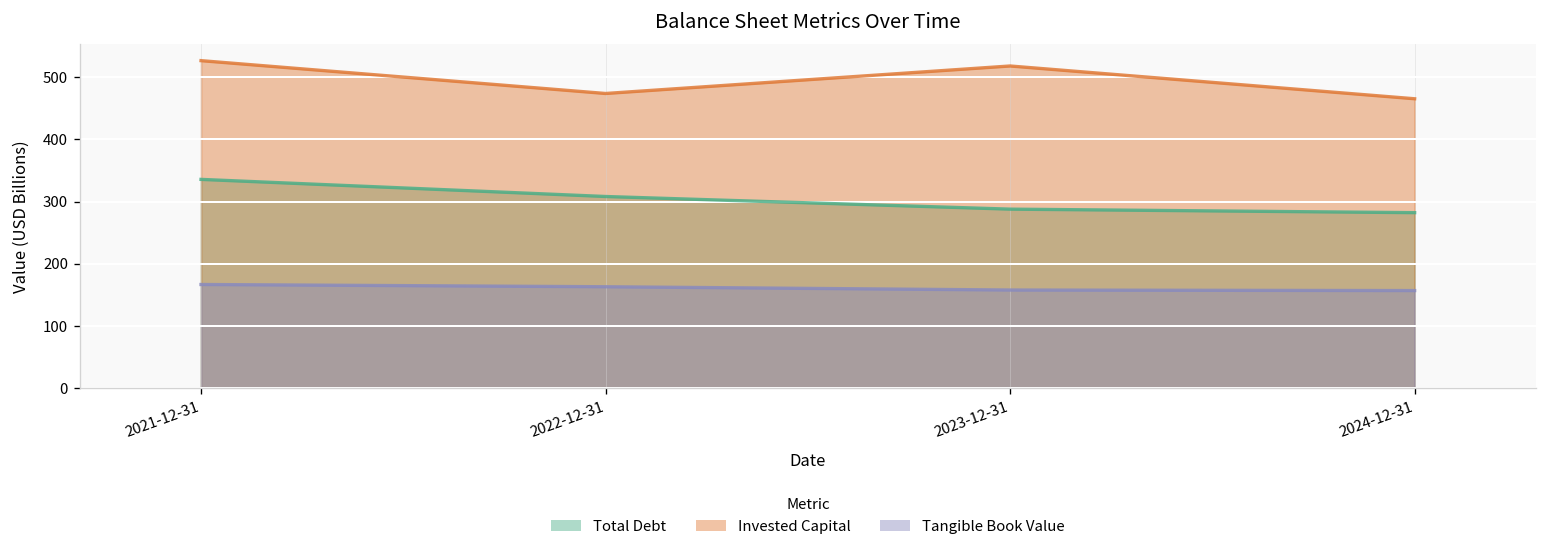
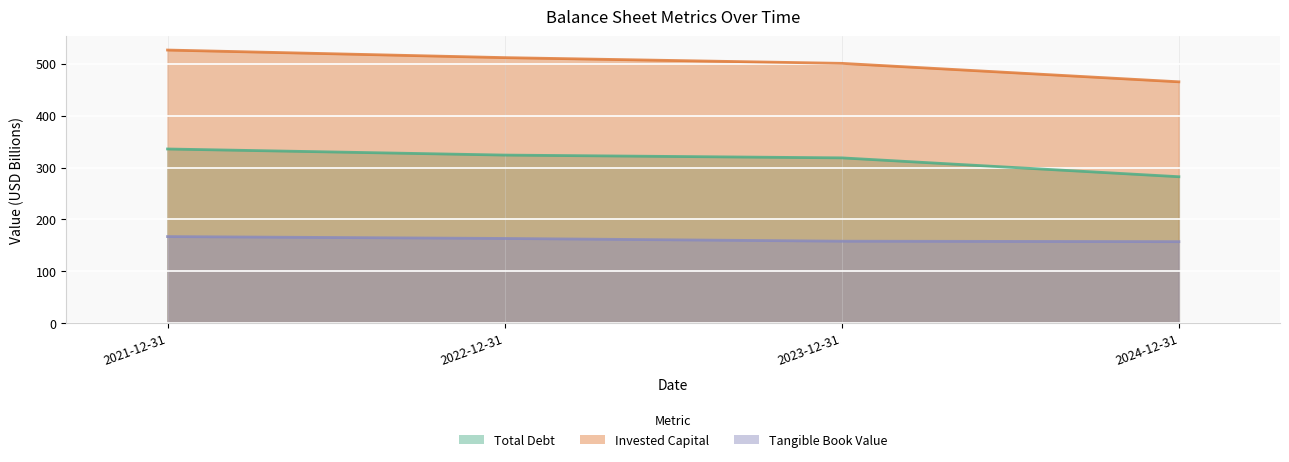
Total Debt, 2022-12-31: 310 -> 320
Invested Capital, 2022-12-31: 470 -> 510
Total Debt, 2023-12-31: 290 -> 320
Invested Capital, 2023-12-31: 520 -> 500
